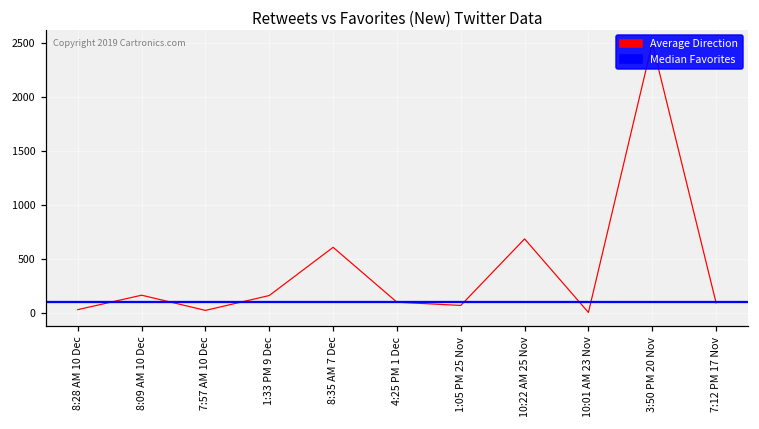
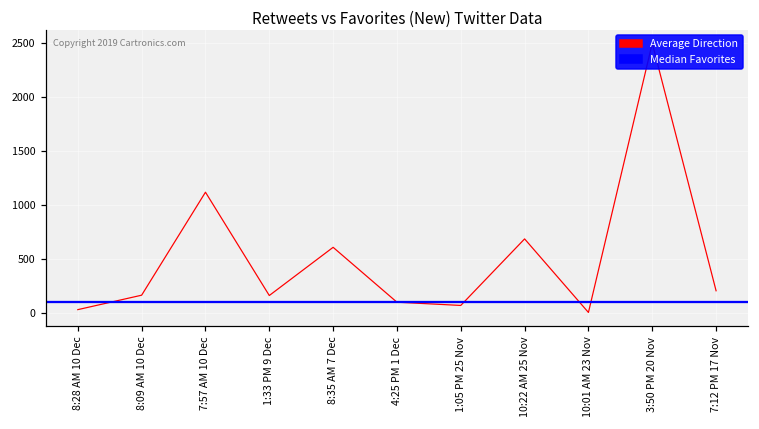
7:57 AM 10 Dec: 0 -> 1100
7:12 PM 17 Nov: 100 -> 200
